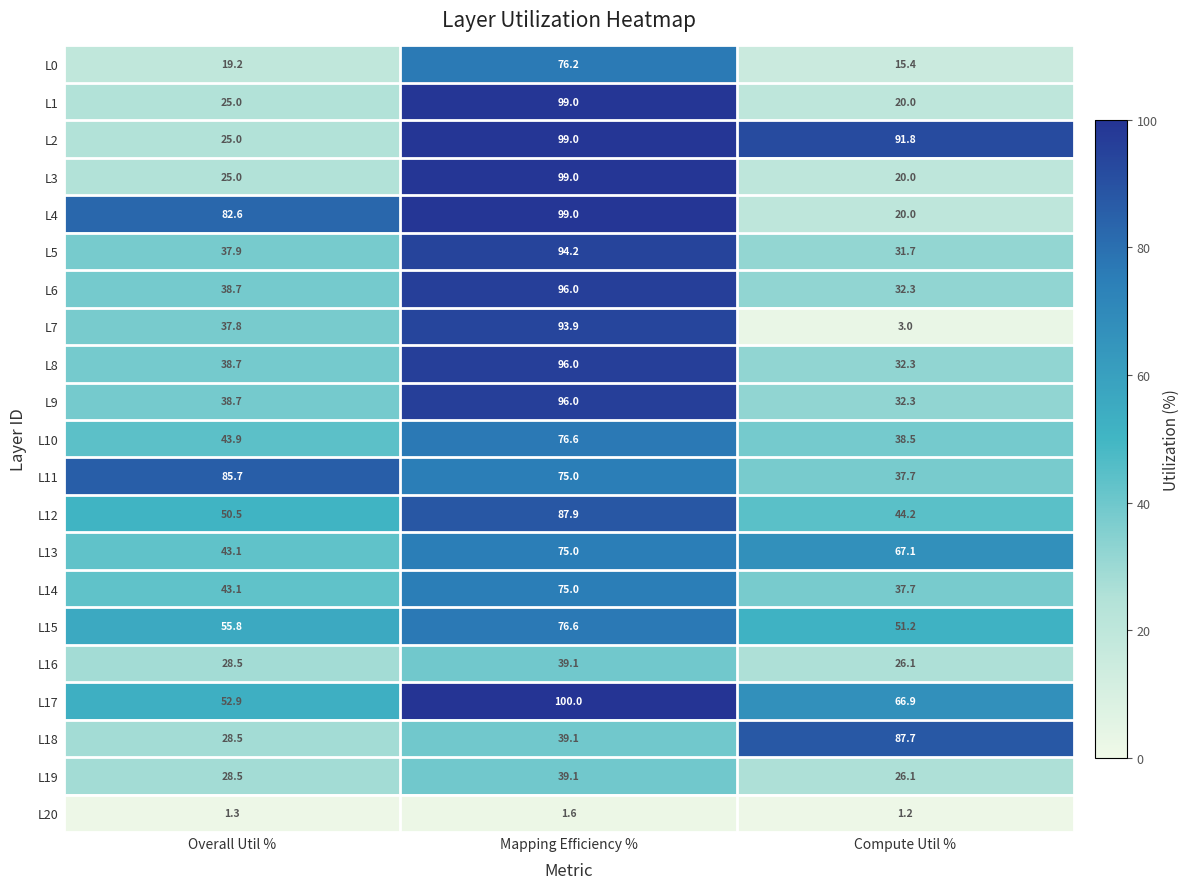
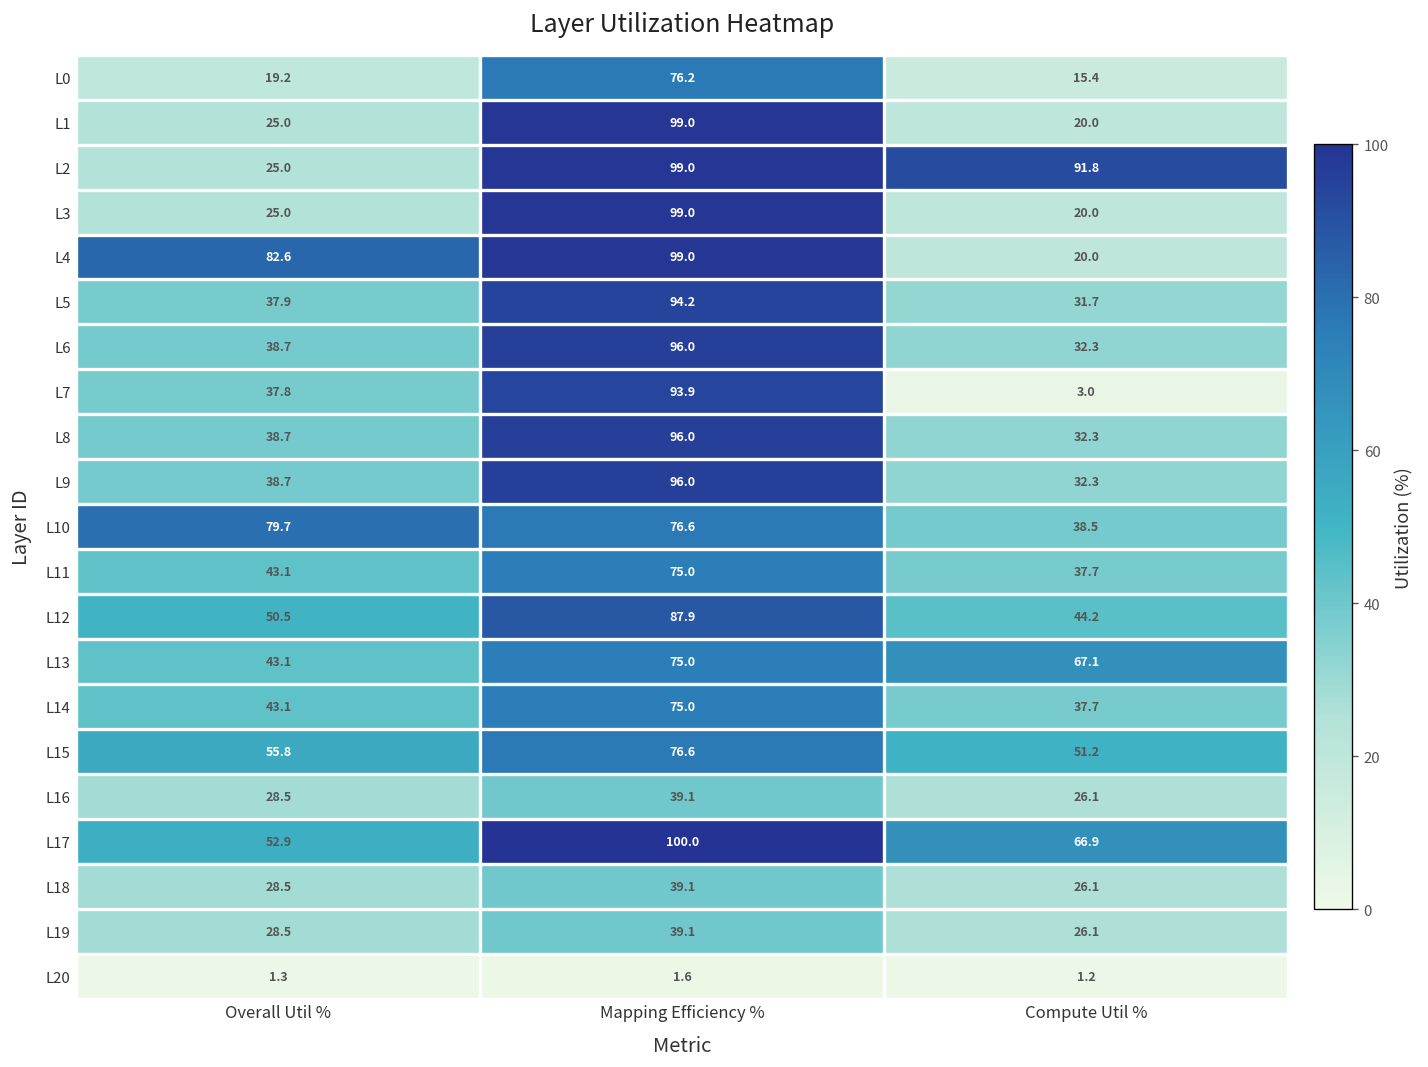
L10, Overall Util %: 43.9 -> 79.7
L11, Overall Util %: 85.7 -> 43.1
L18, Compute Util %: 87.7 -> 26.1
